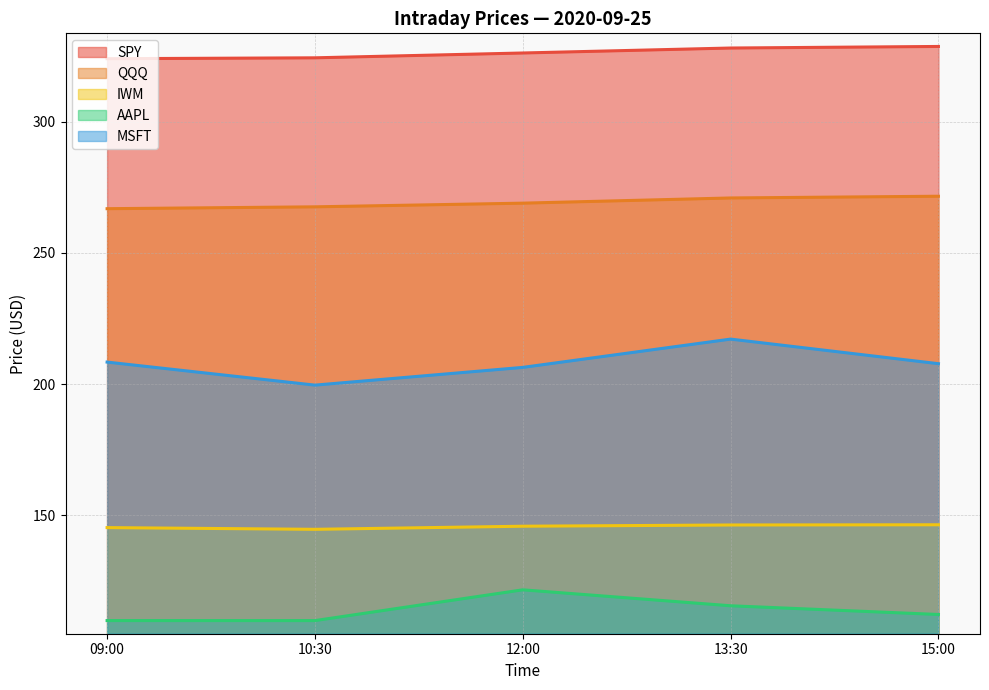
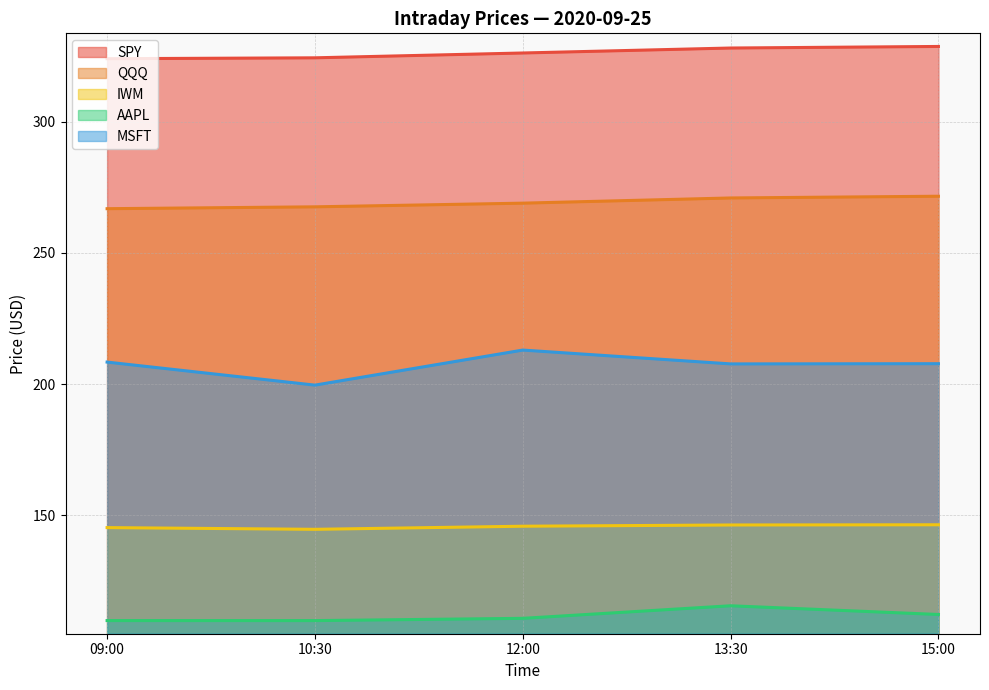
AAPL, 12:00: 122 -> 111
MSFT, 12:00: 206 -> 213
MSFT, 13:30: 217 -> 208
